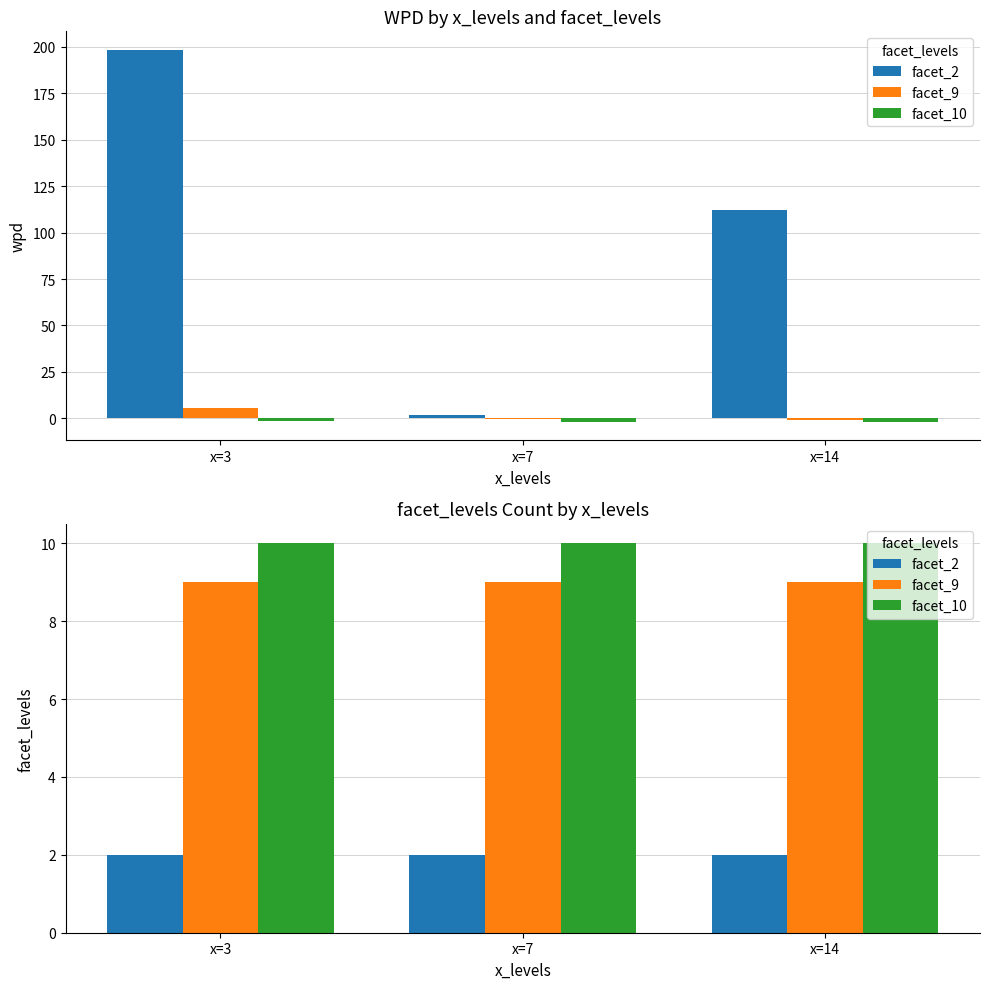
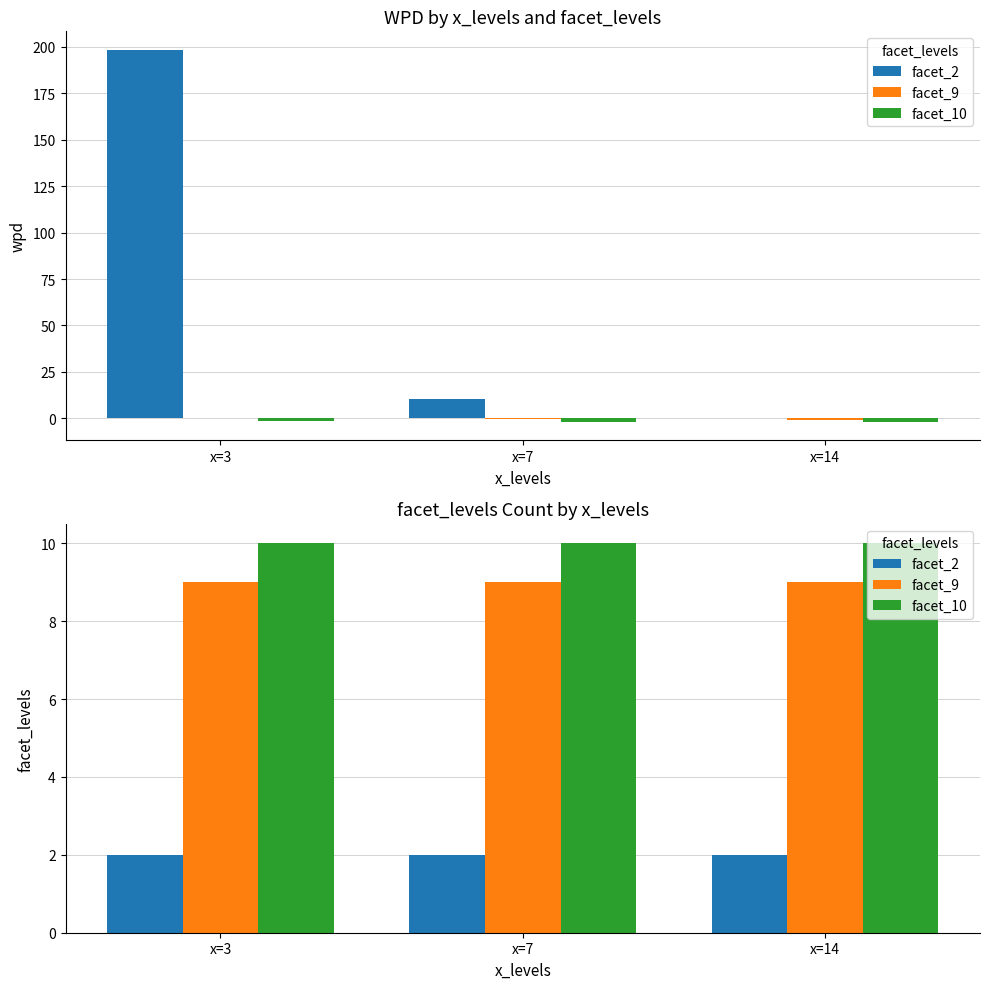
WPD by x_levels and facet_levels, facet_9, x=3: 6 -> 0
WPD by x_levels and facet_levels, facet_2, x=7: 2 -> 10
WPD by x_levels and facet_levels, facet_2, x=14: 112 -> 0
